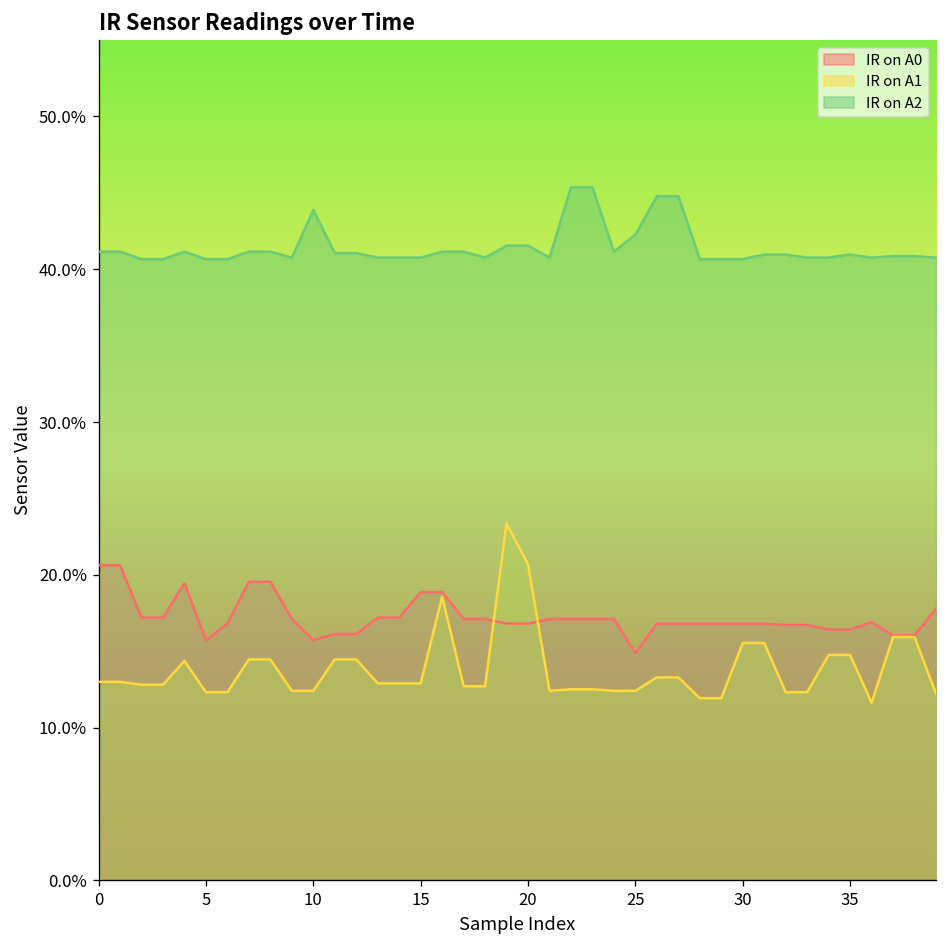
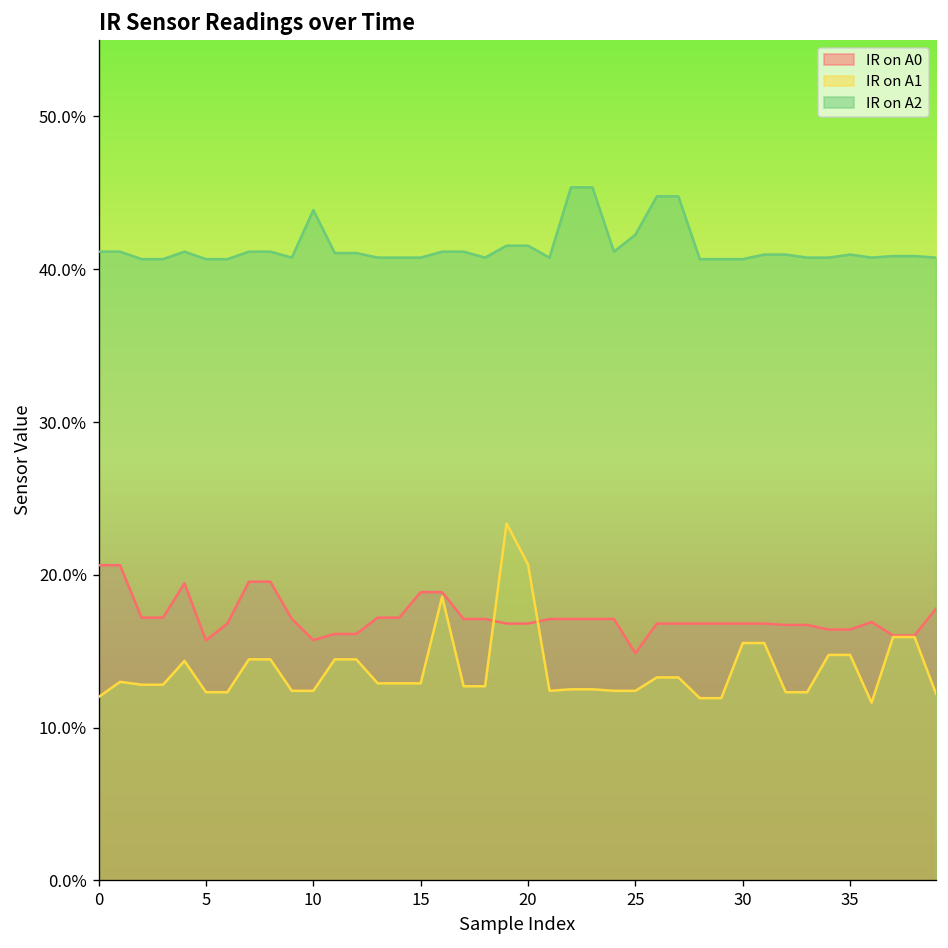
IR on A1, 0: 13.0% -> 12.0%
